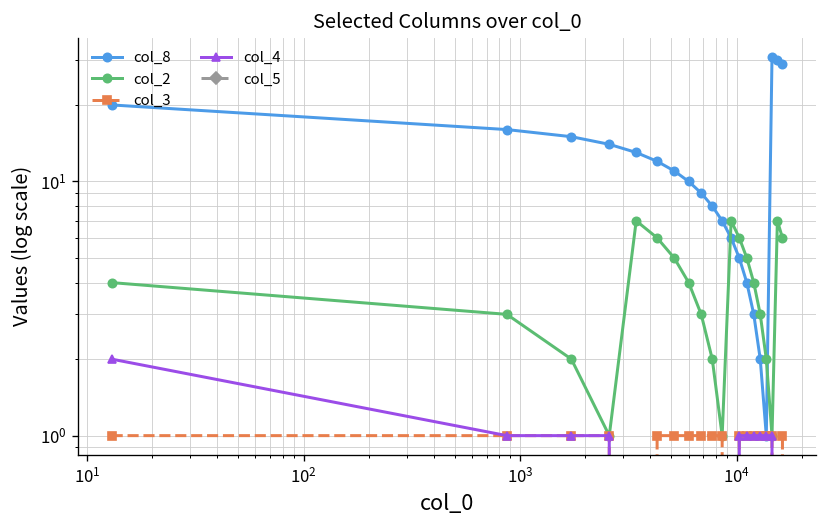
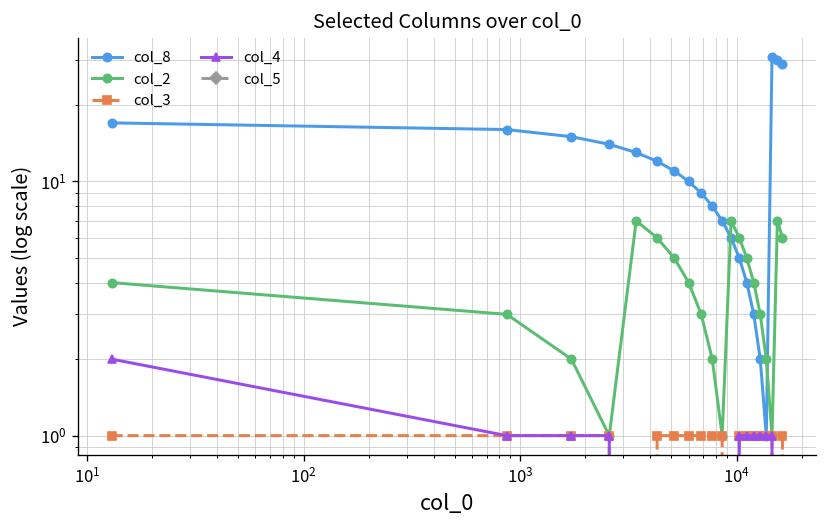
col_8, 10^1: 20 -> 17
